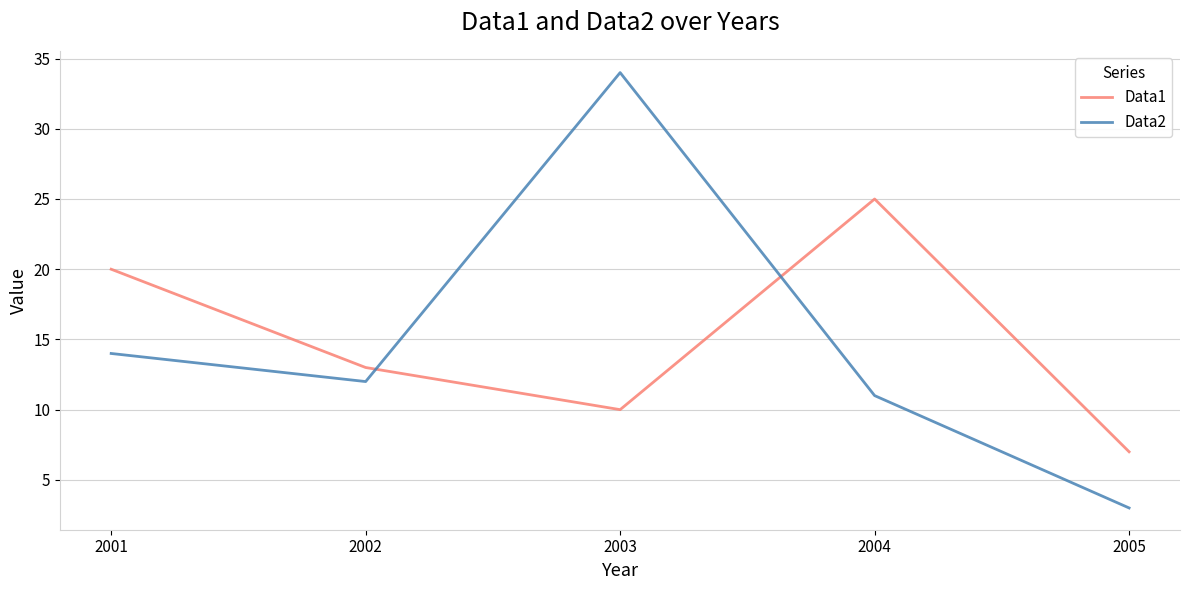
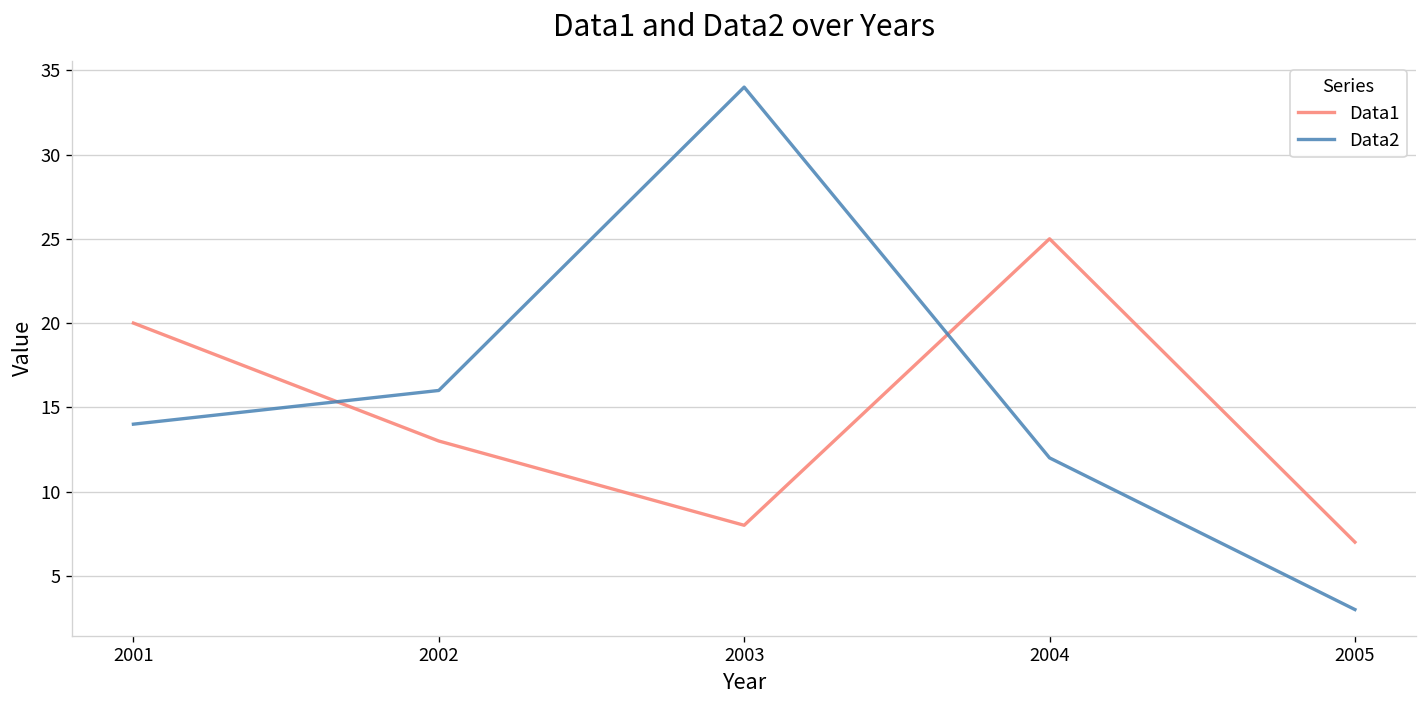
Data2, 2002: 12 -> 16
Data1, 2003: 10 -> 8
Data2, 2004: 11 -> 12
